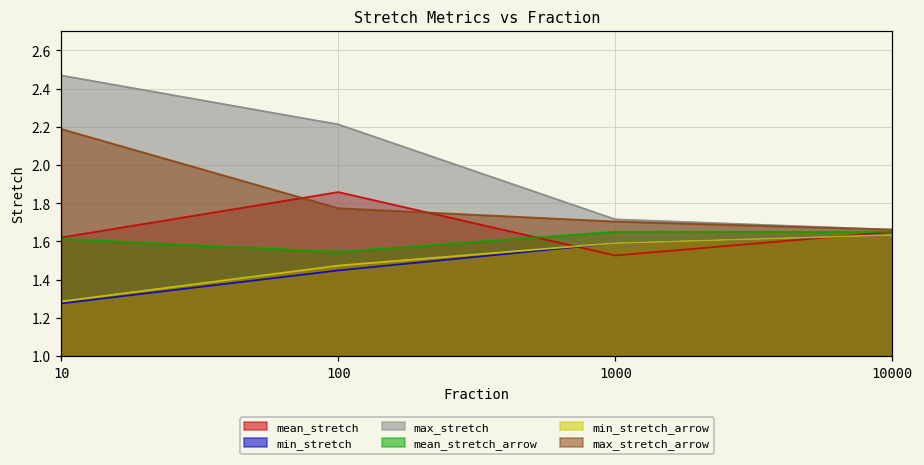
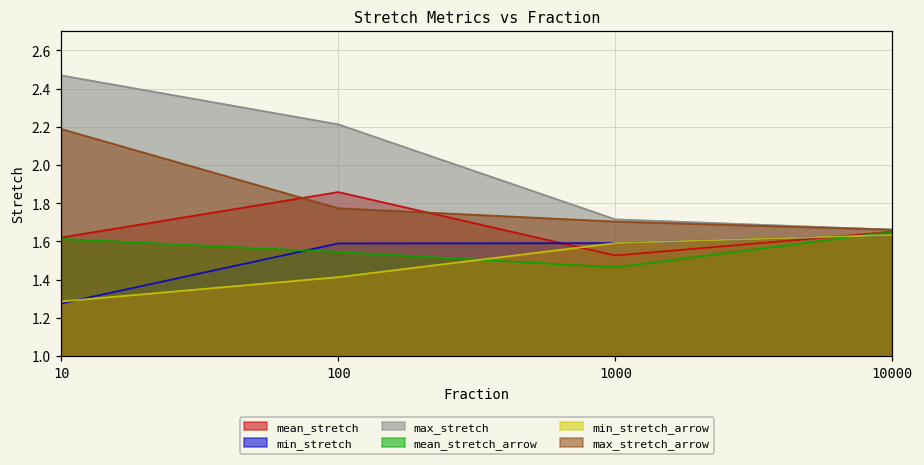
min_stretch, 100: 1.45 -> 1.59
min_stretch_arrow, 100: 1.47 -> 1.41
mean_stretch_arrow, 1000: 1.65 -> 1.46
